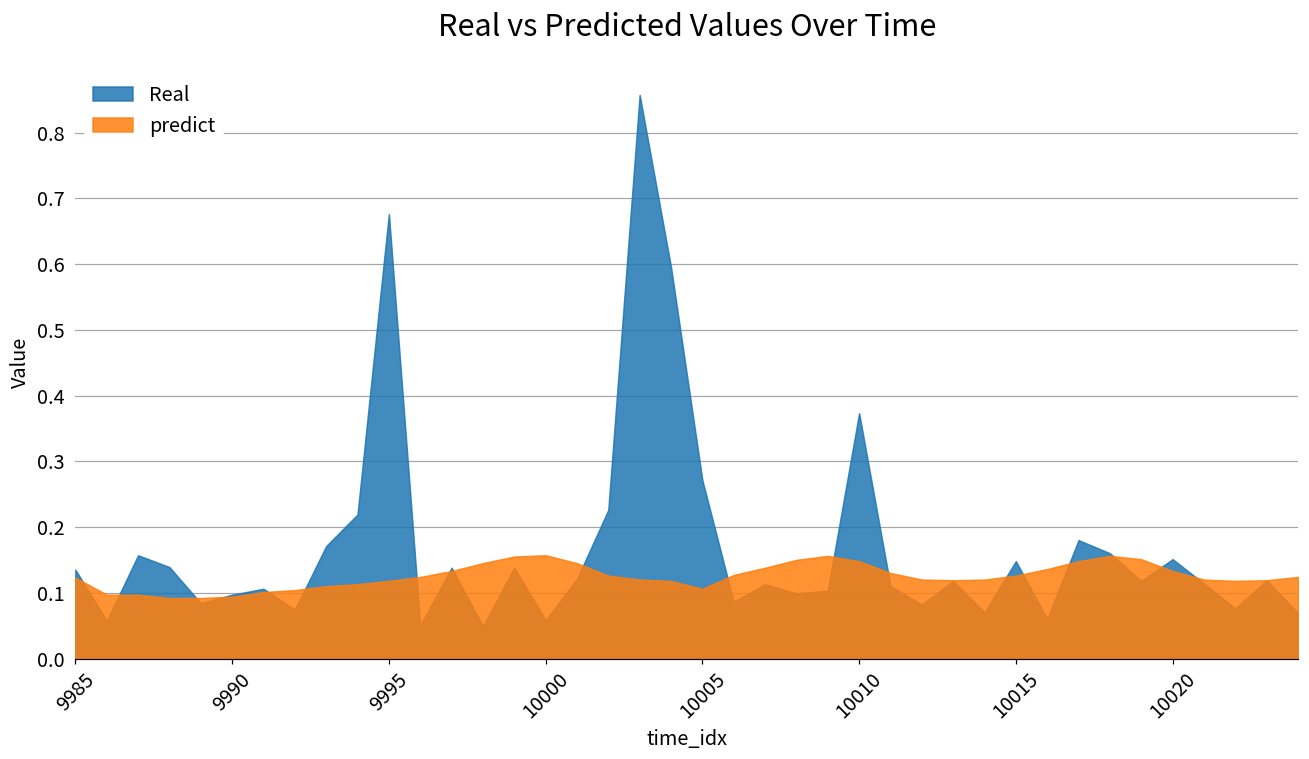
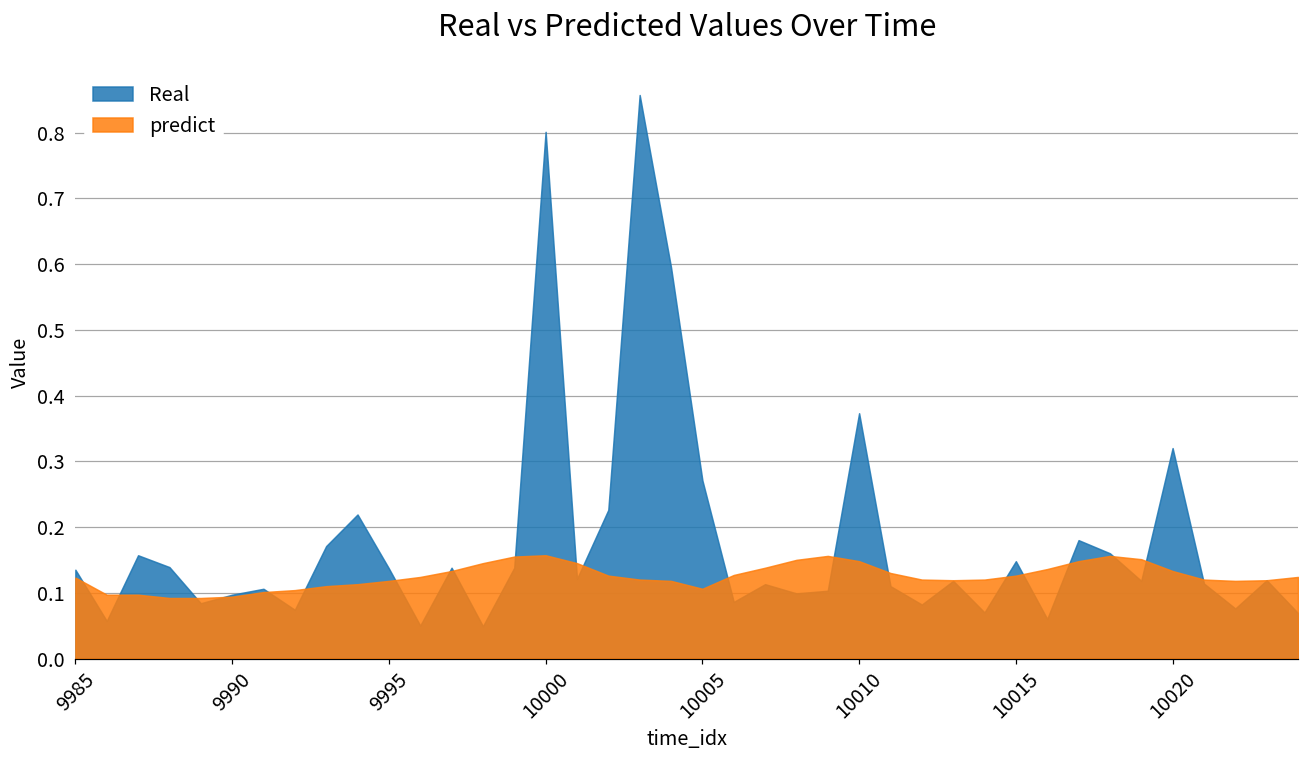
Real, 9995: 0.68 -> 0.14
Real, 10000: 0.06 -> 0.80
Real, 10020: 0.15 -> 0.32
